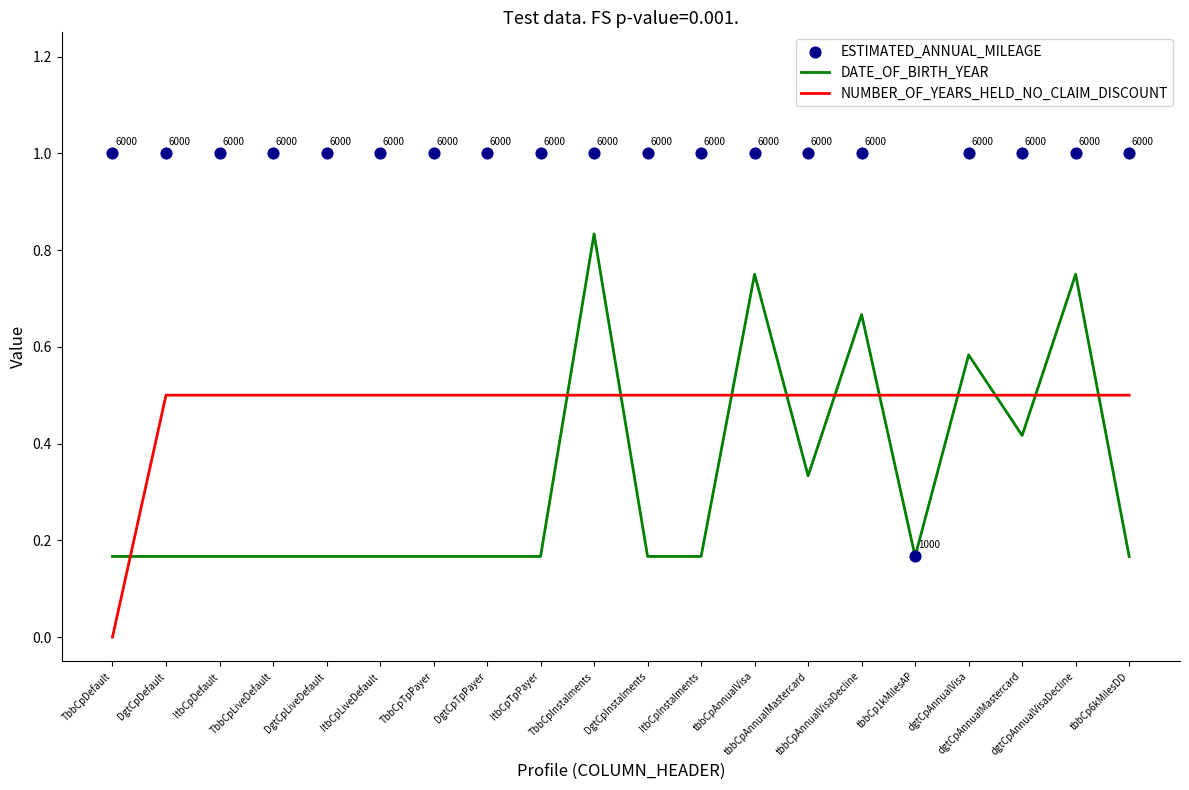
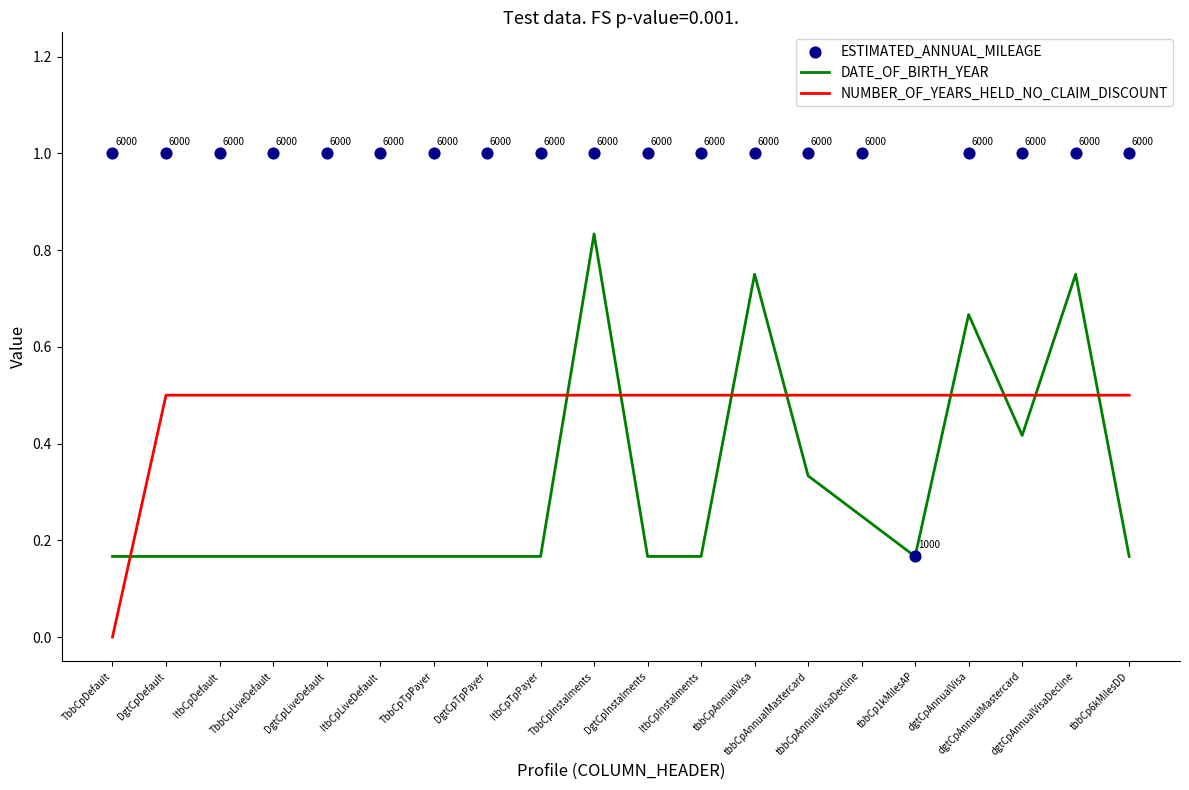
DATE_OF_BIRTH_YEAR, tbbCpAnnualVisaDecline: 0.67 -> 0.25
DATE_OF_BIRTH_YEAR, dgtCpAnnualVisa: 0.58 -> 0.67
